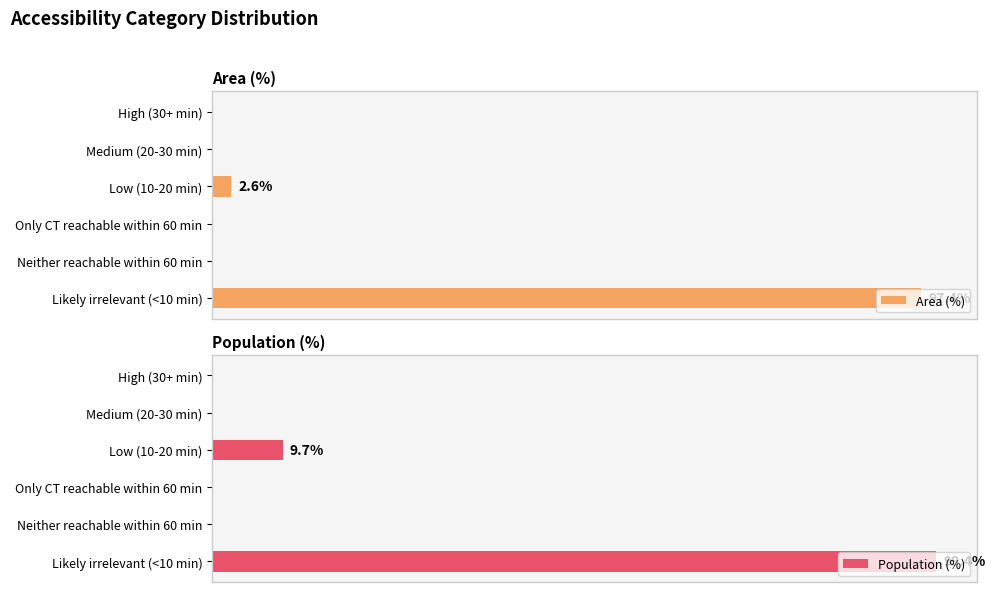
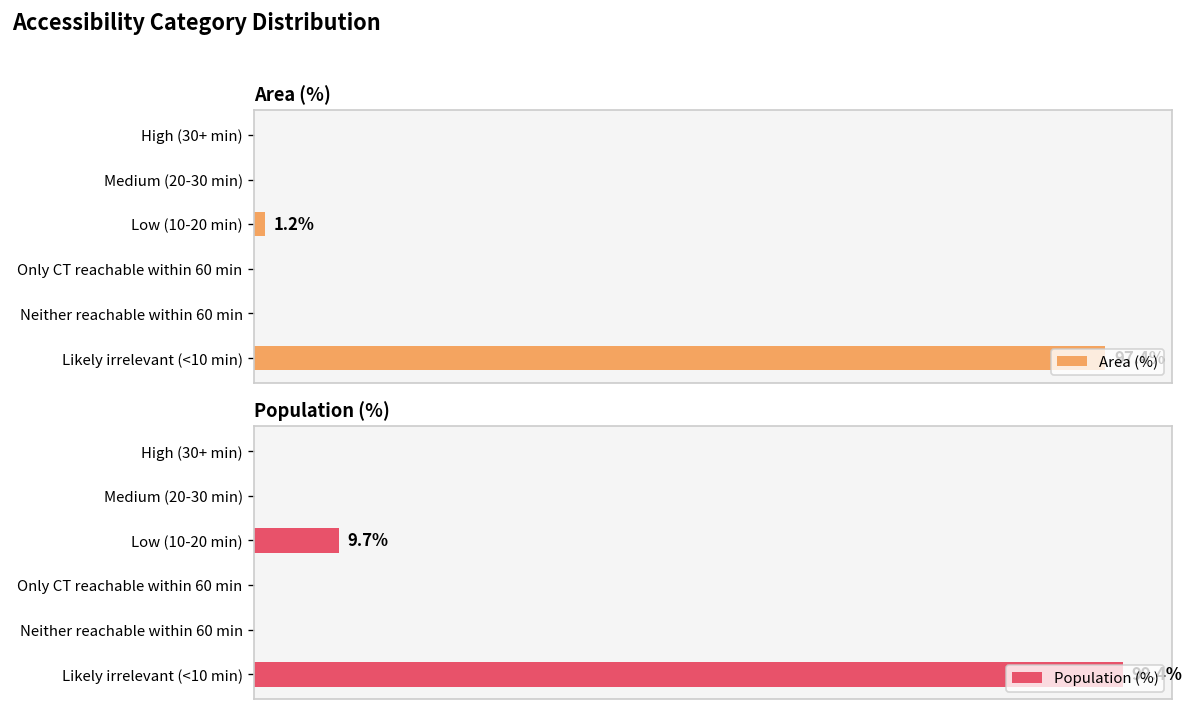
Area (%), Low (10-20 min): 2.6% -> 1.2%
